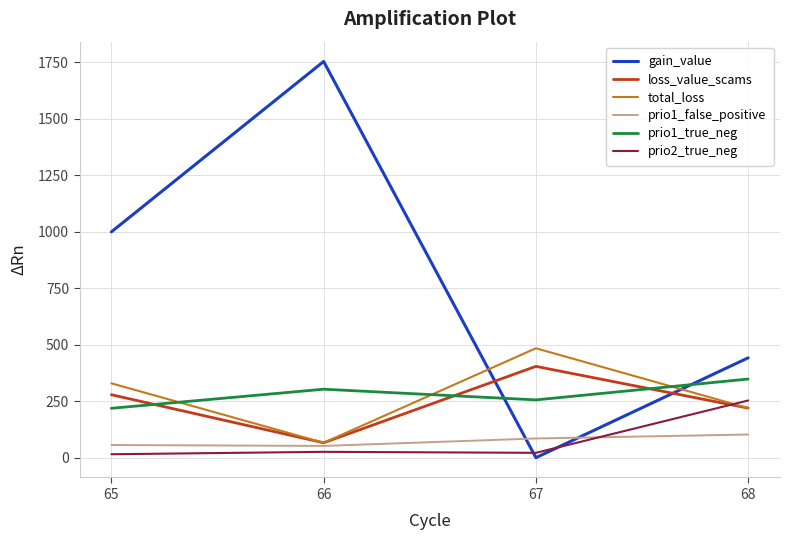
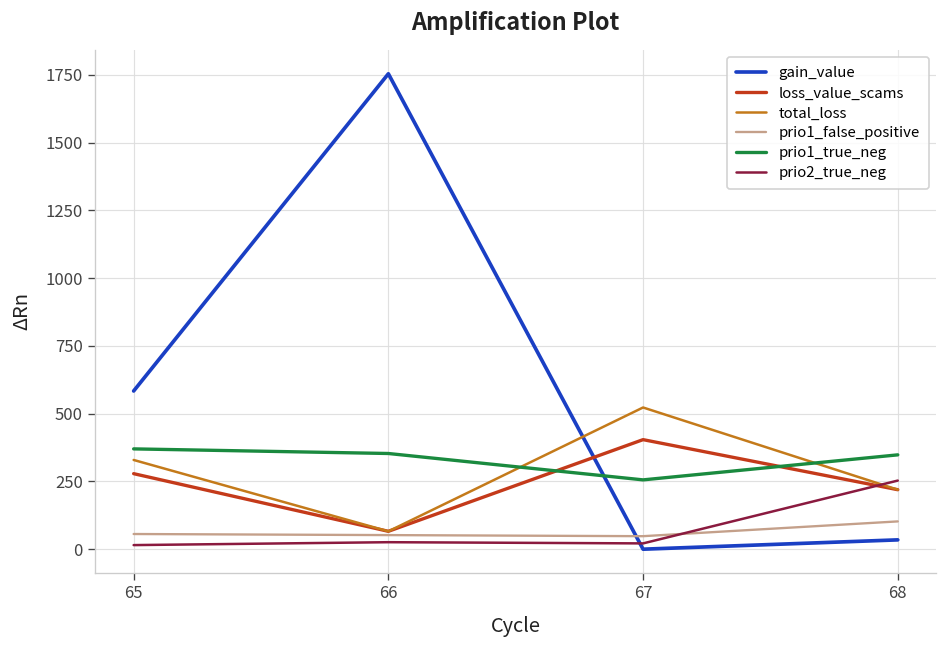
gain_value, 65: 1000 -> 580
prio1_true_neg, 65: 220 -> 370
prio1_true_neg, 66: 300 -> 350
total_loss, 67: 480 -> 520
prio1_false_positive, 67: 80 -> 50
gain_value, 68: 440 -> 30
